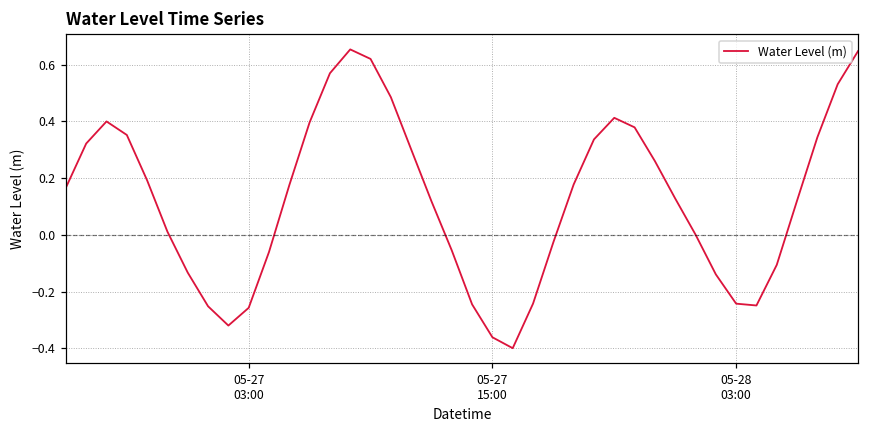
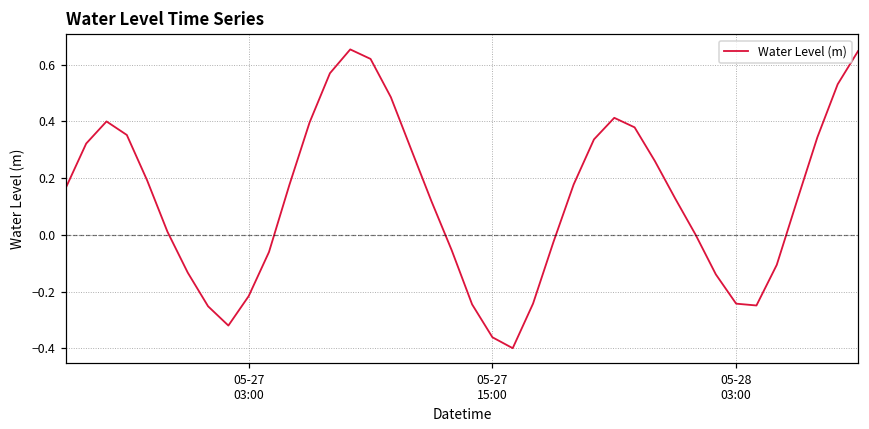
05-27 03:00: -0.26 -> -0.22
